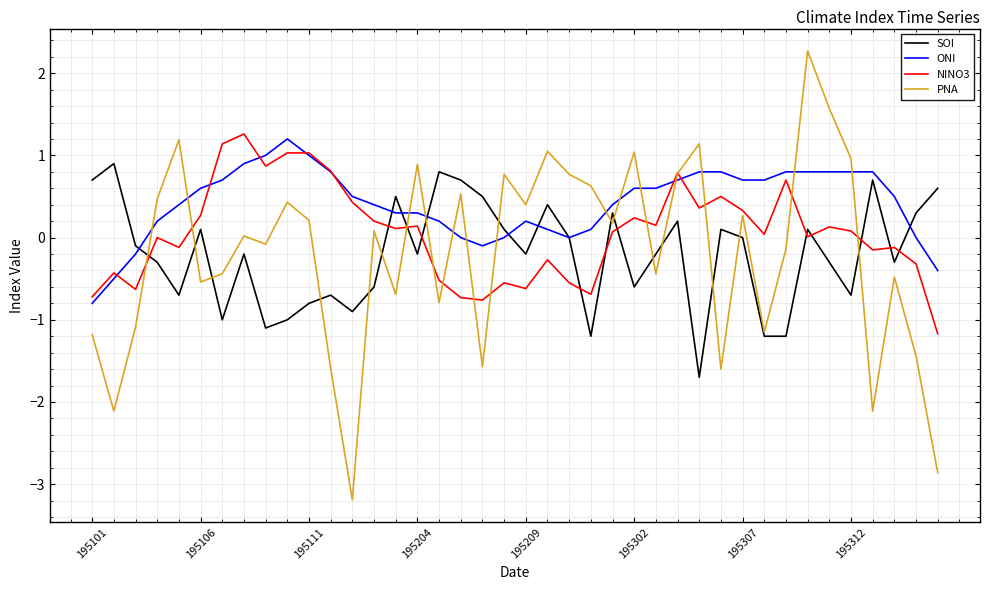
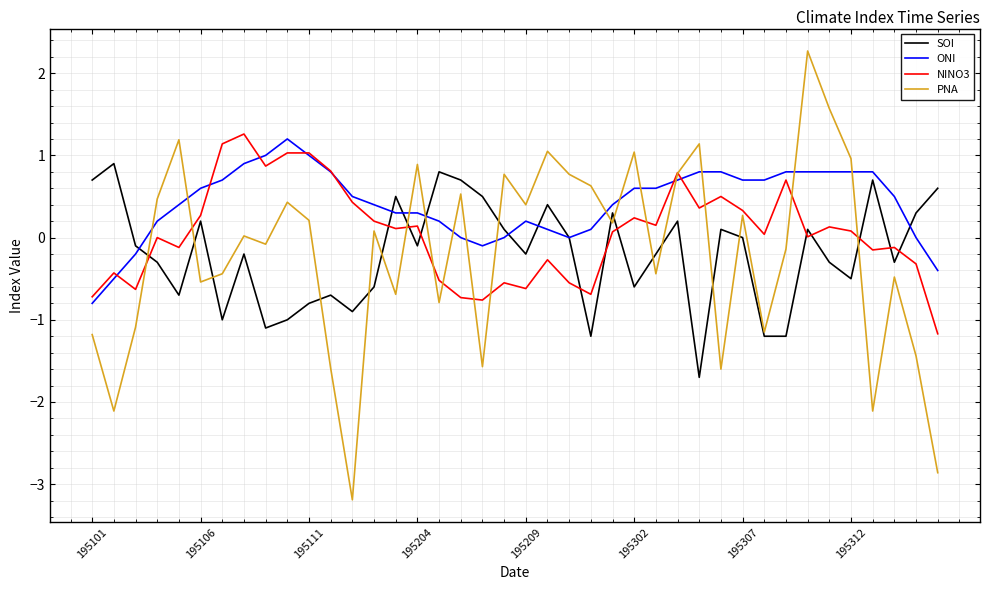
SOI, 195106: 0.1 -> 0.2
SOI, 195204: -0.2 -> -0.1
SOI, 195312: -0.7 -> -0.5
